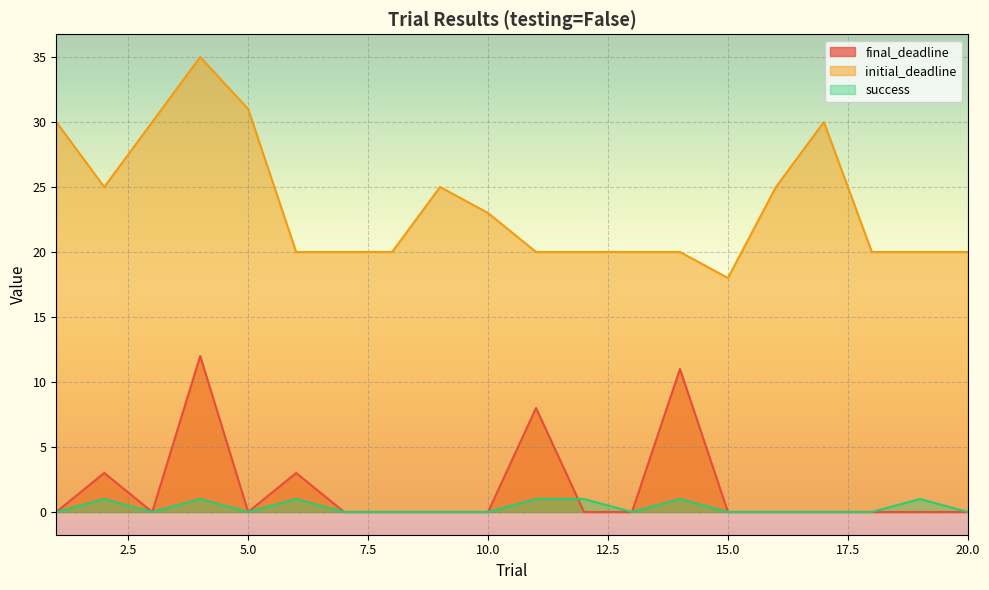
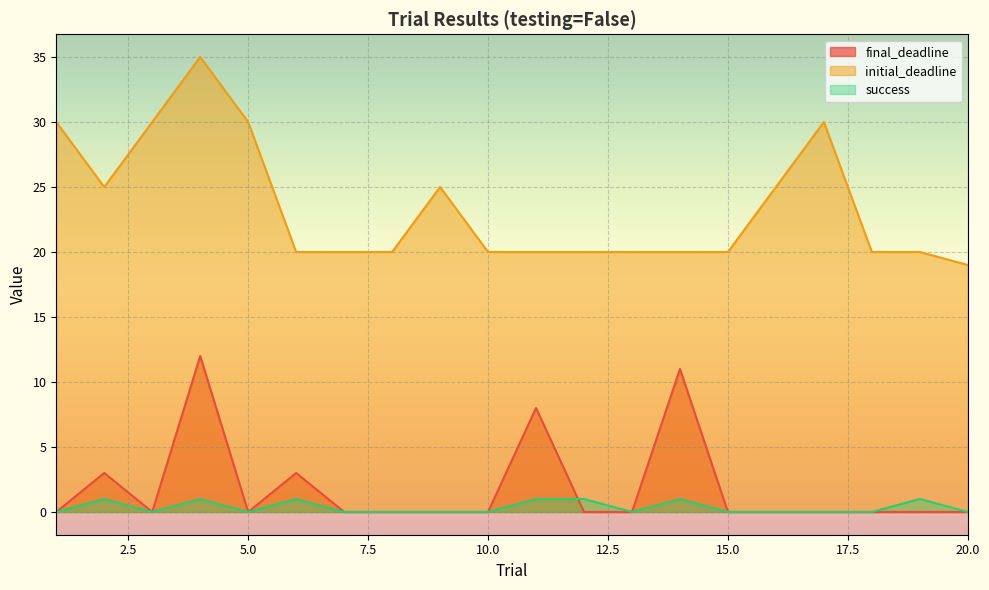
initial_deadline, 5.0: 31 -> 30
initial_deadline, 10.0: 23 -> 20
initial_deadline, 15.0: 18 -> 20
initial_deadline, 20.0: 20 -> 19
